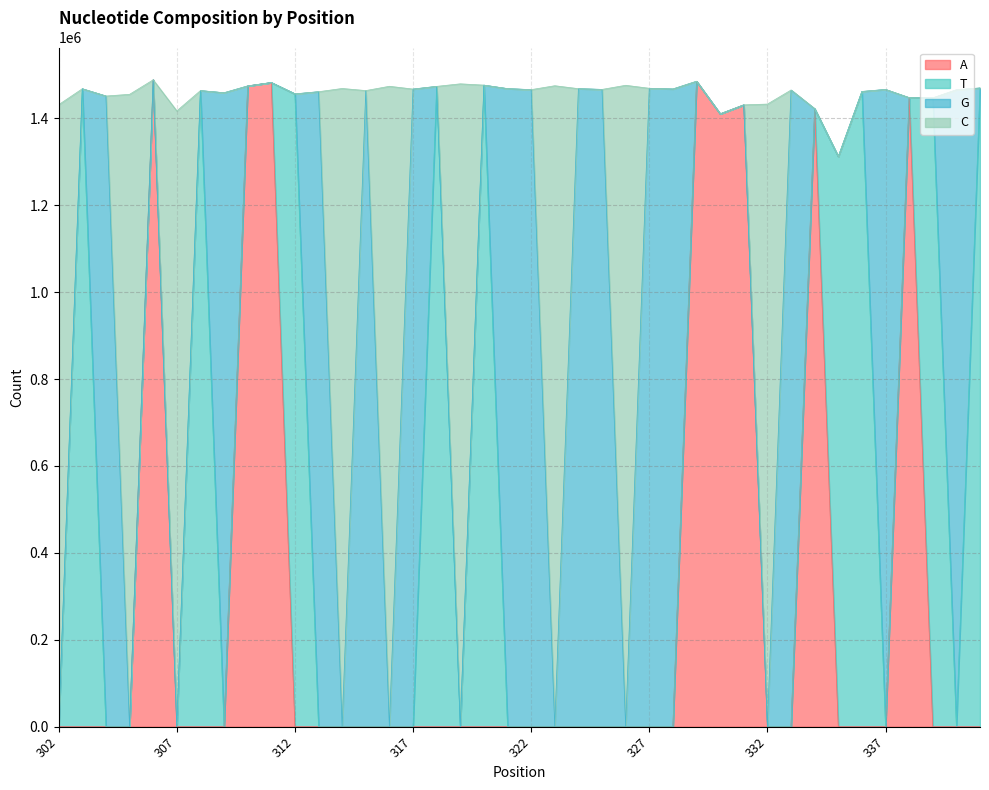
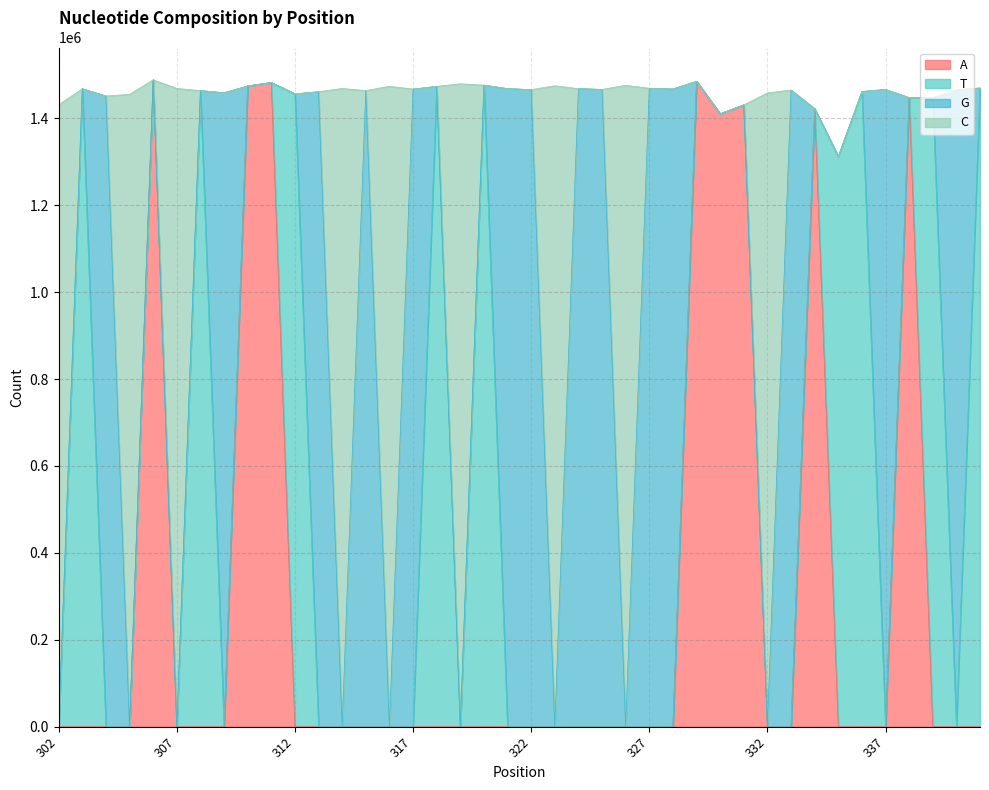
C, 307: 1420000 -> 1470000
C, 332: 1430000 -> 1460000
